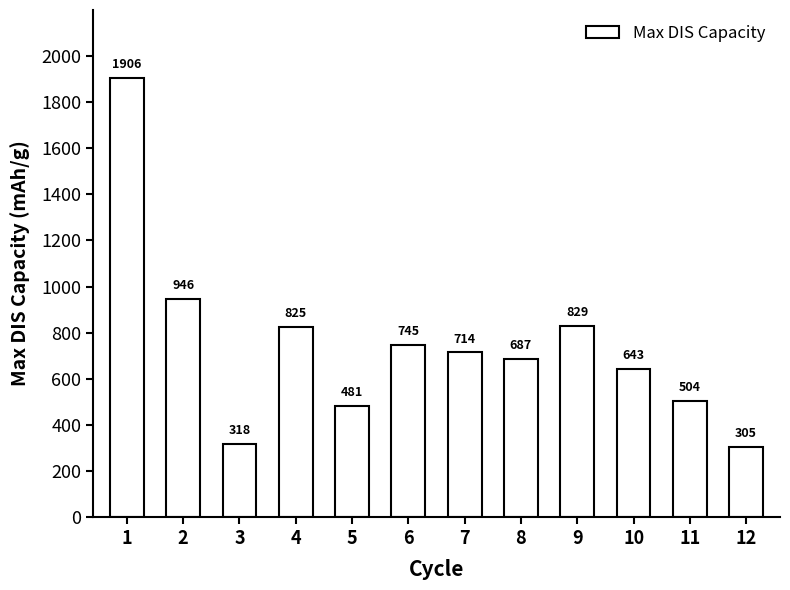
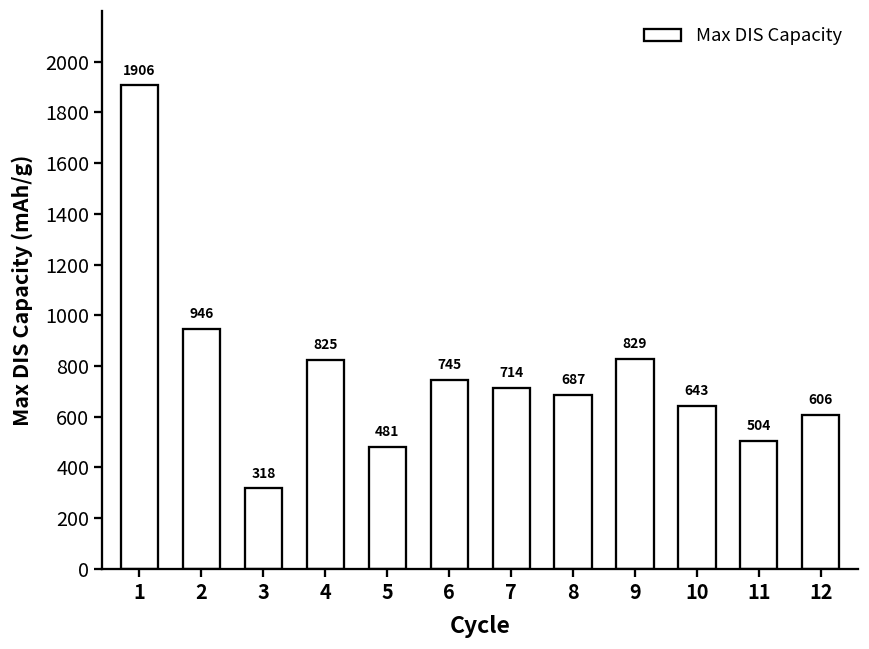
12: 305 -> 606
